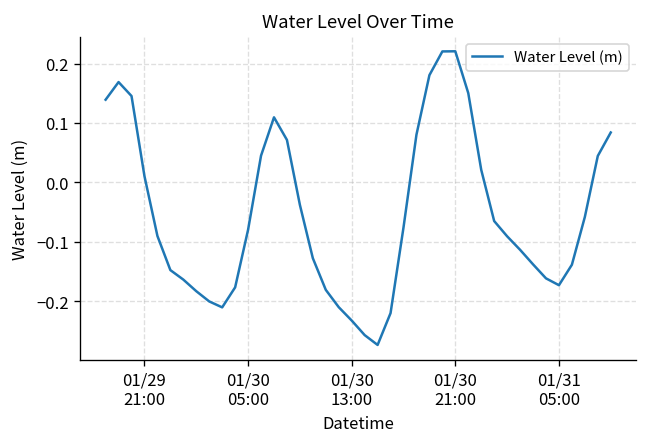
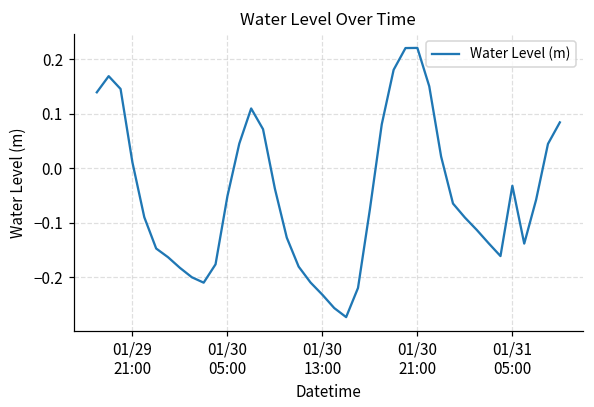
01/30 05:00: -0.08 -> -0.05
01/31 05:00: -0.17 -> -0.03
